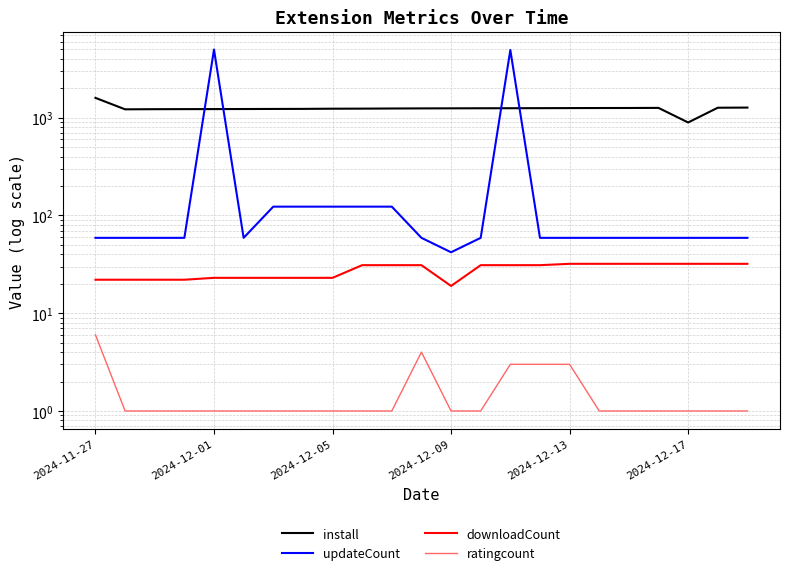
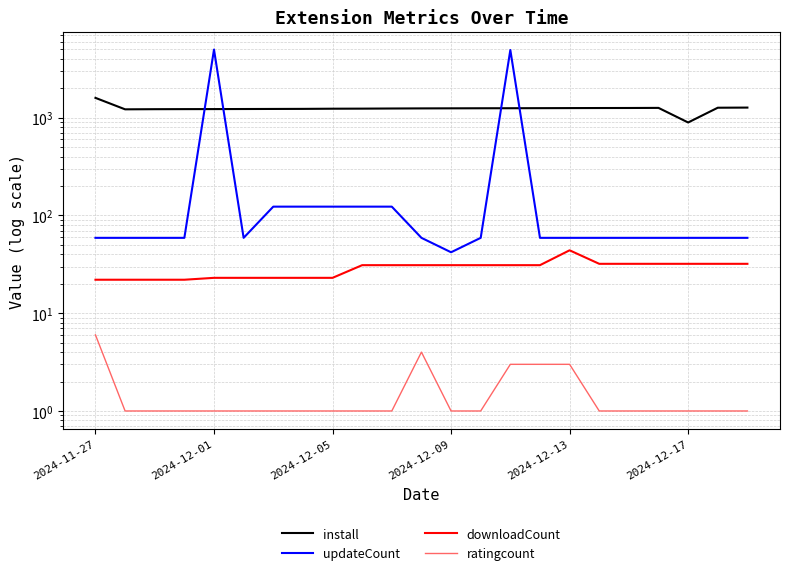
downloadCount, 2024-12-09: 19 -> 31
downloadCount, 2024-12-13: 32 -> 40
